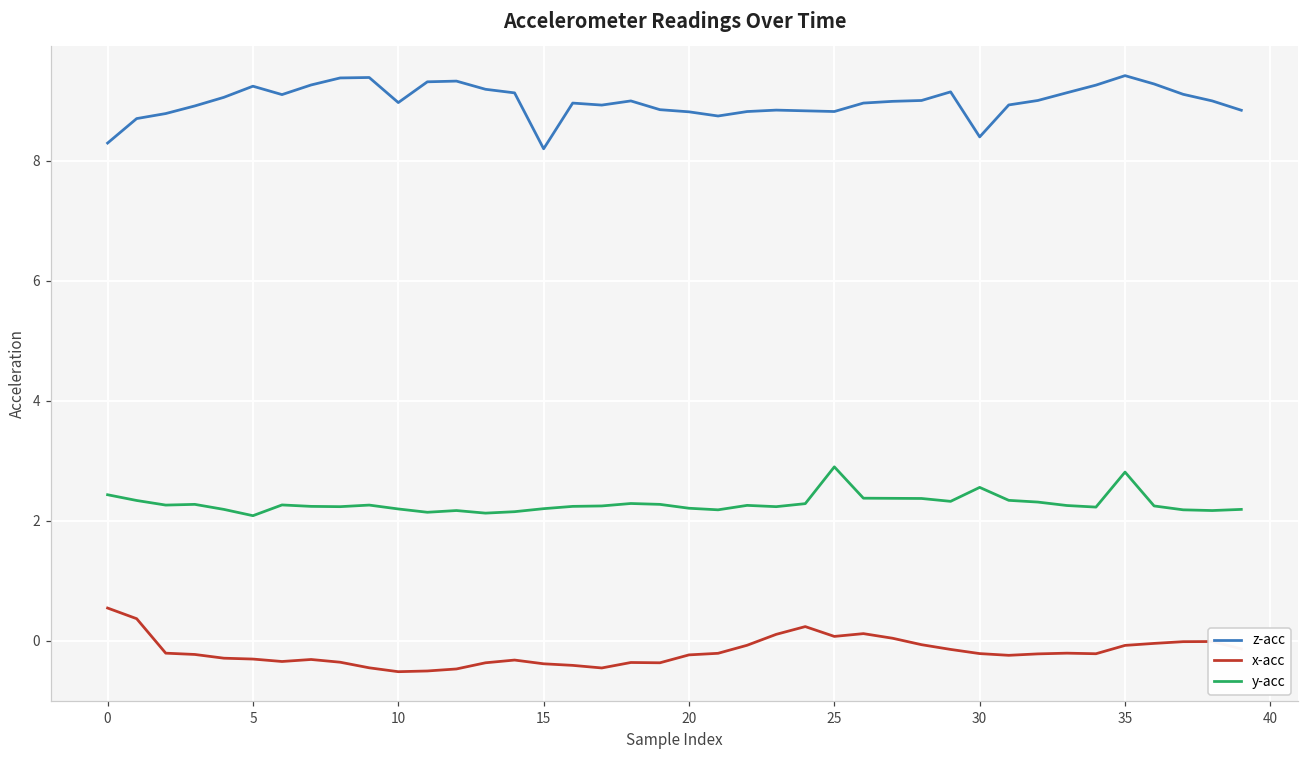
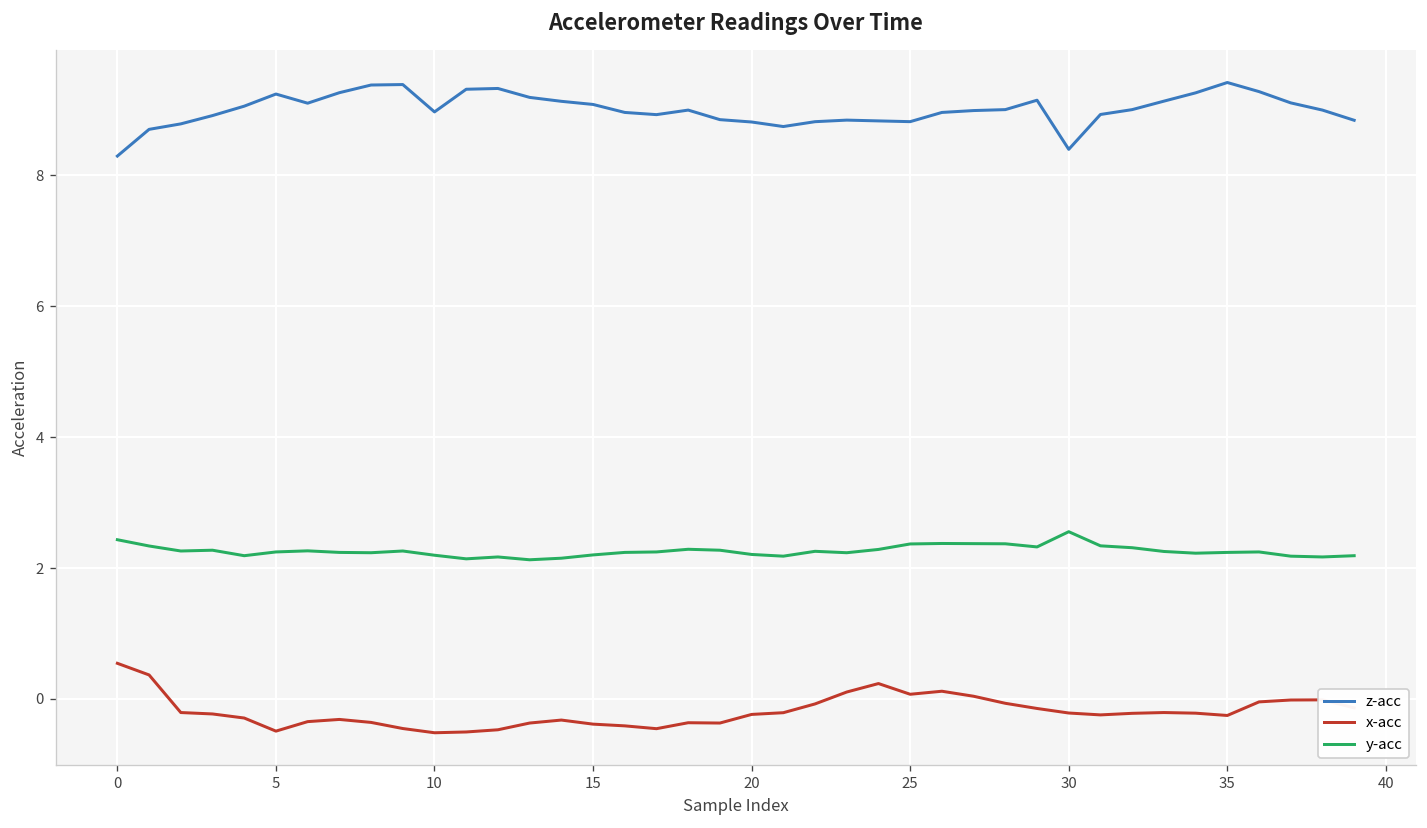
x-acc, 5: -0.3 -> -0.5
y-acc, 5: 2.1 -> 2.2
z-acc, 15: 8.2 -> 9.1
y-acc, 25: 2.9 -> 2.4
x-acc, 35: -0.1 -> -0.3
y-acc, 35: 2.8 -> 2.2
